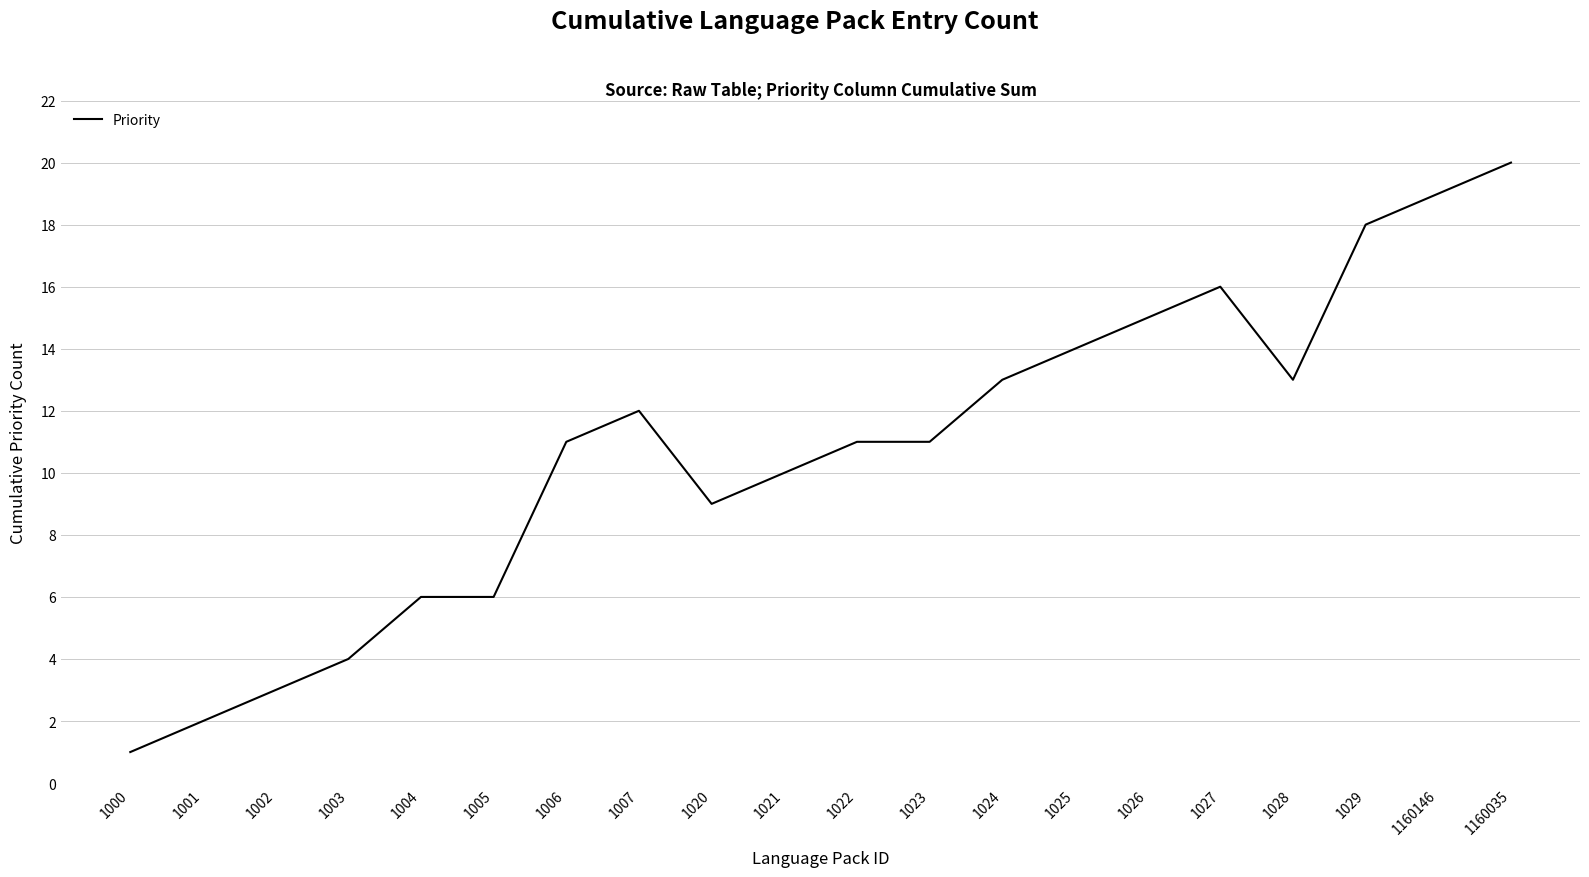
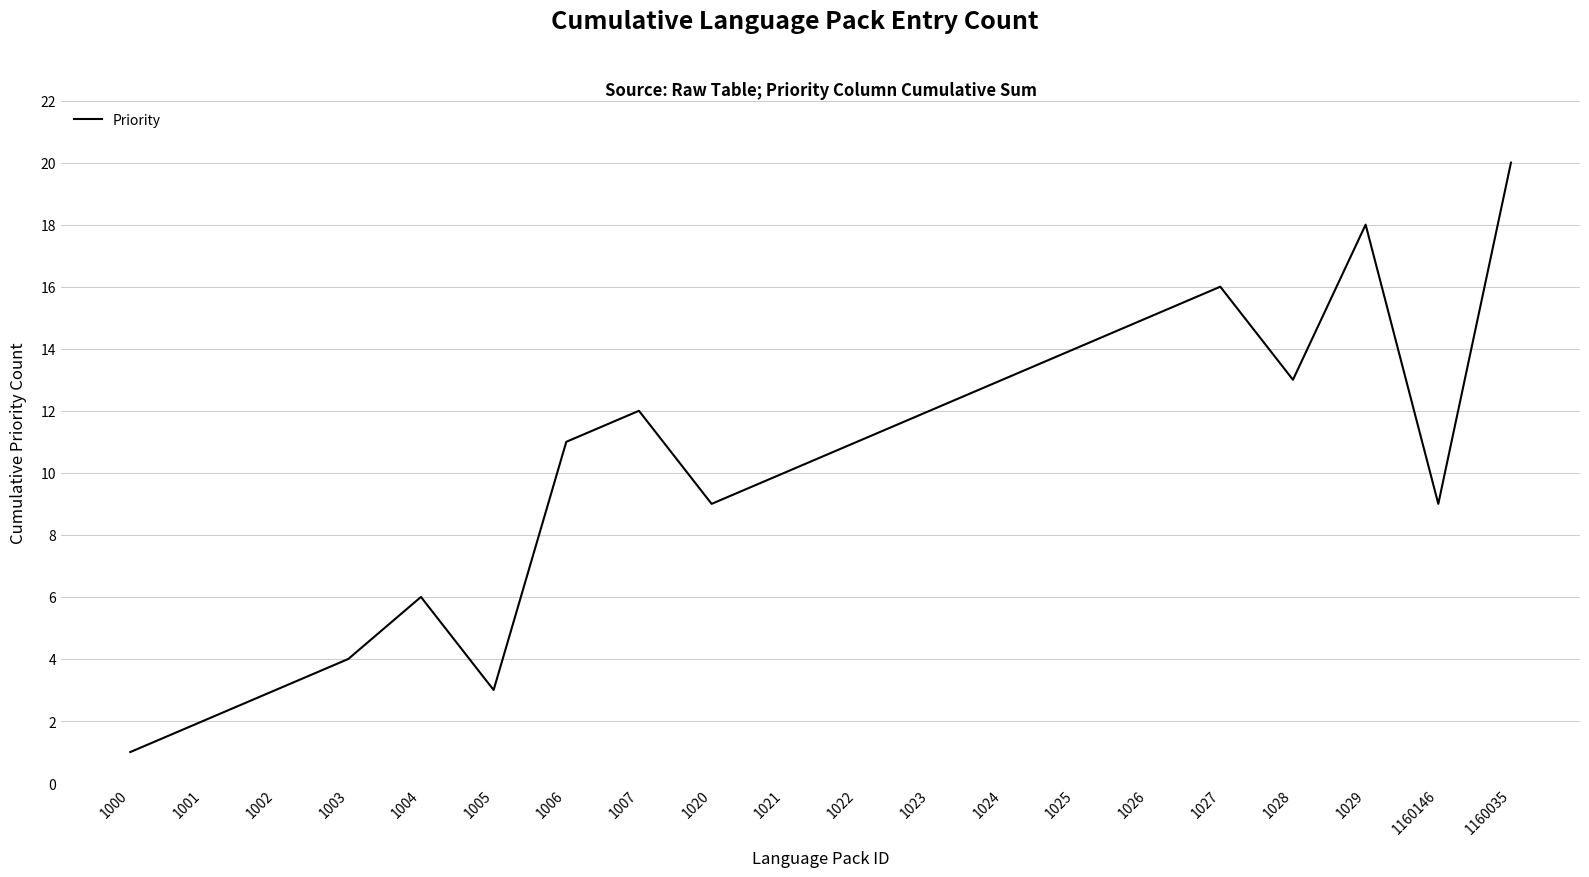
1005: 6 -> 3
1023: 11 -> 12
1160146: 19 -> 9
